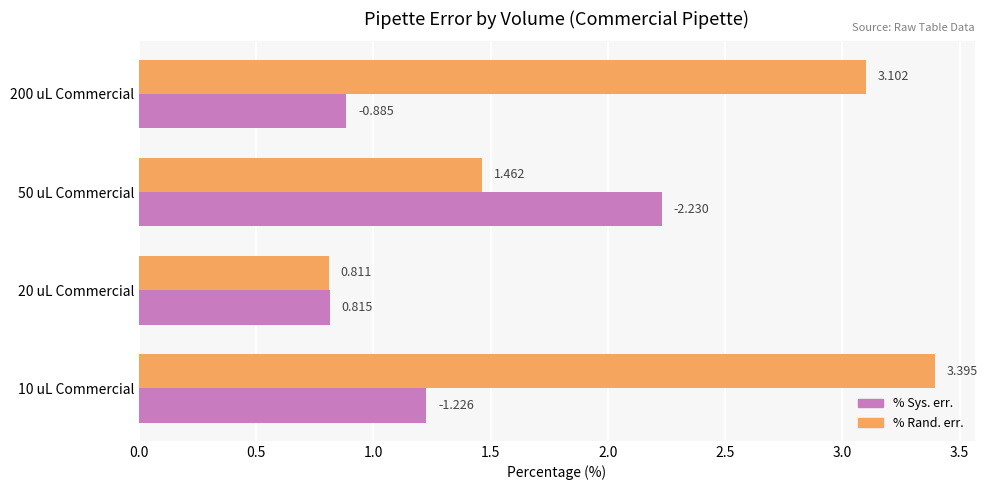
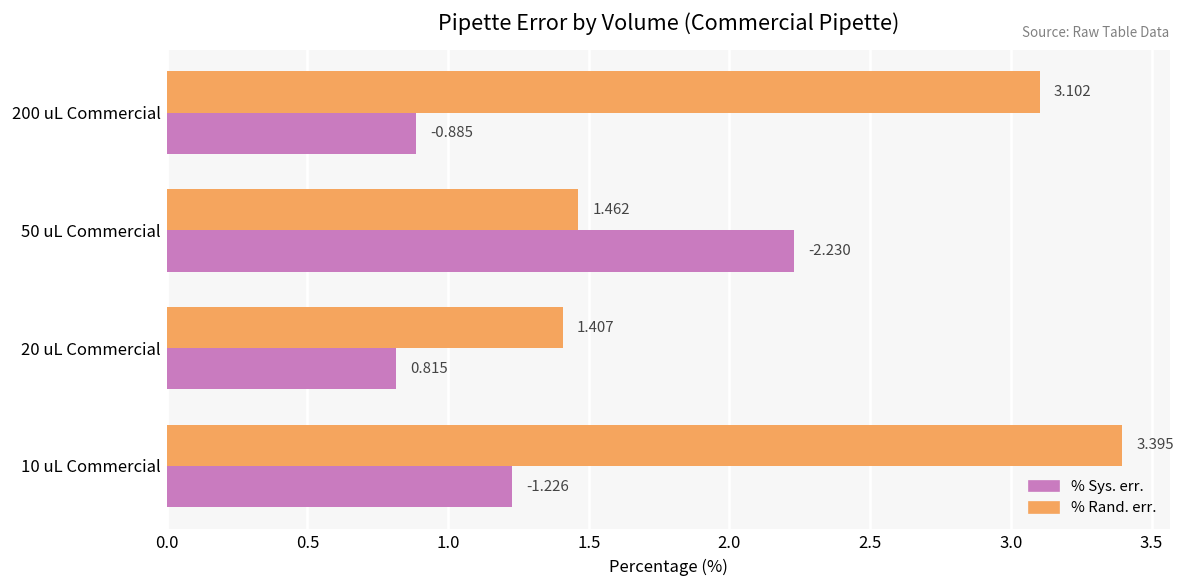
% Rand. err., 20 uL Commercial: 0.811 -> 1.407
